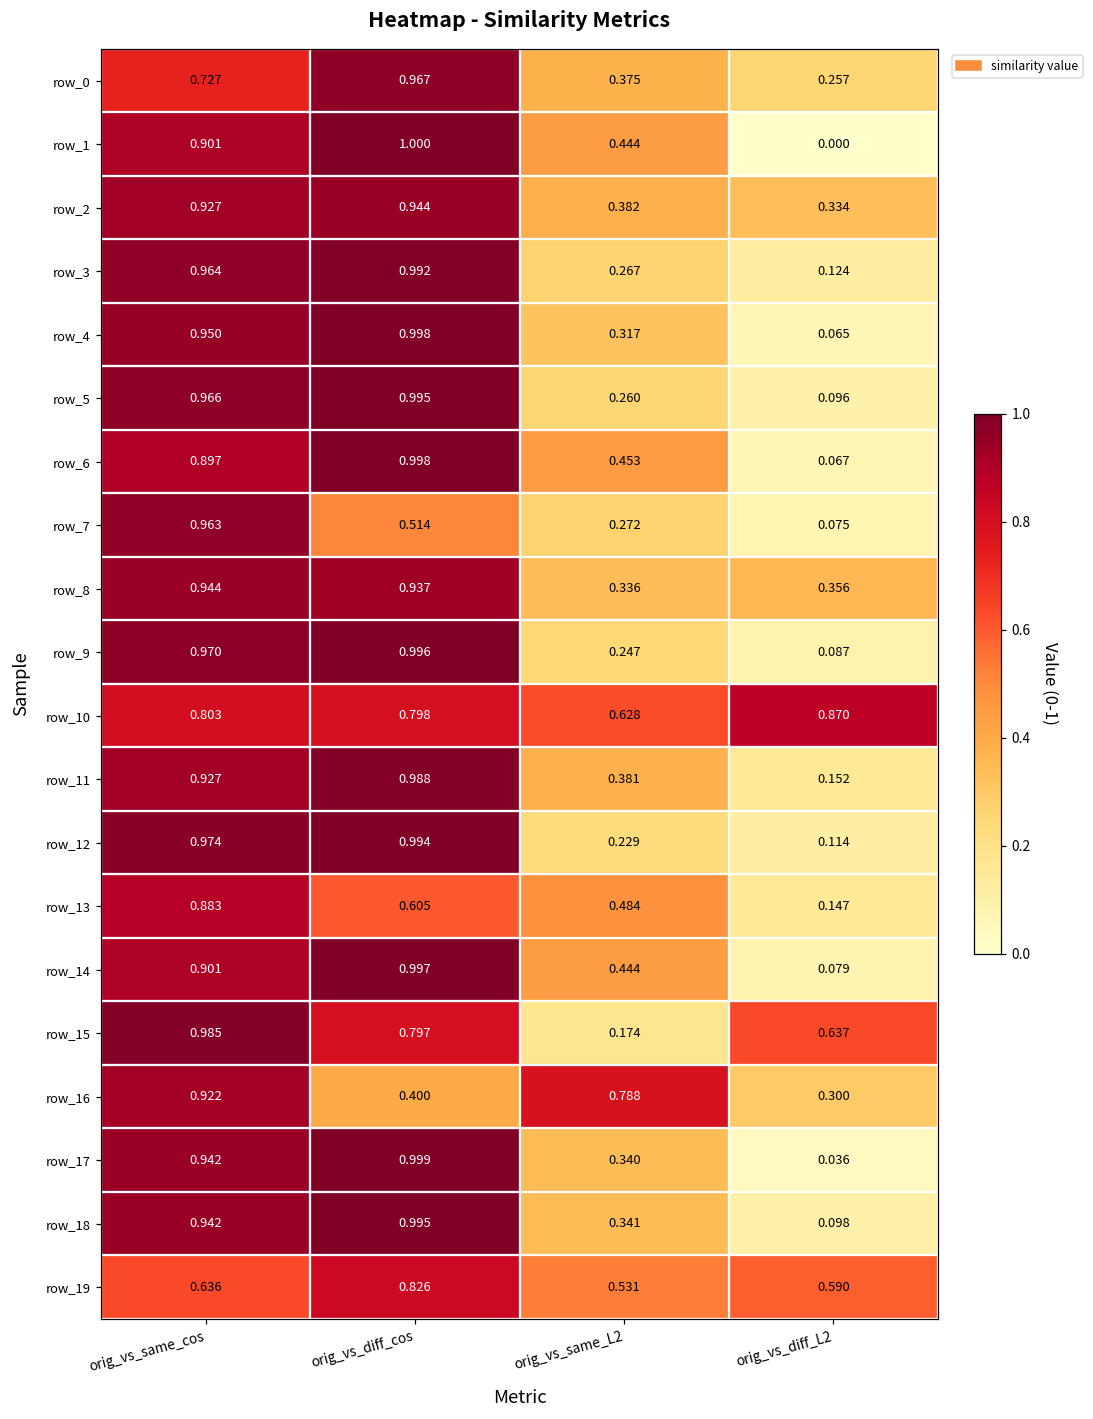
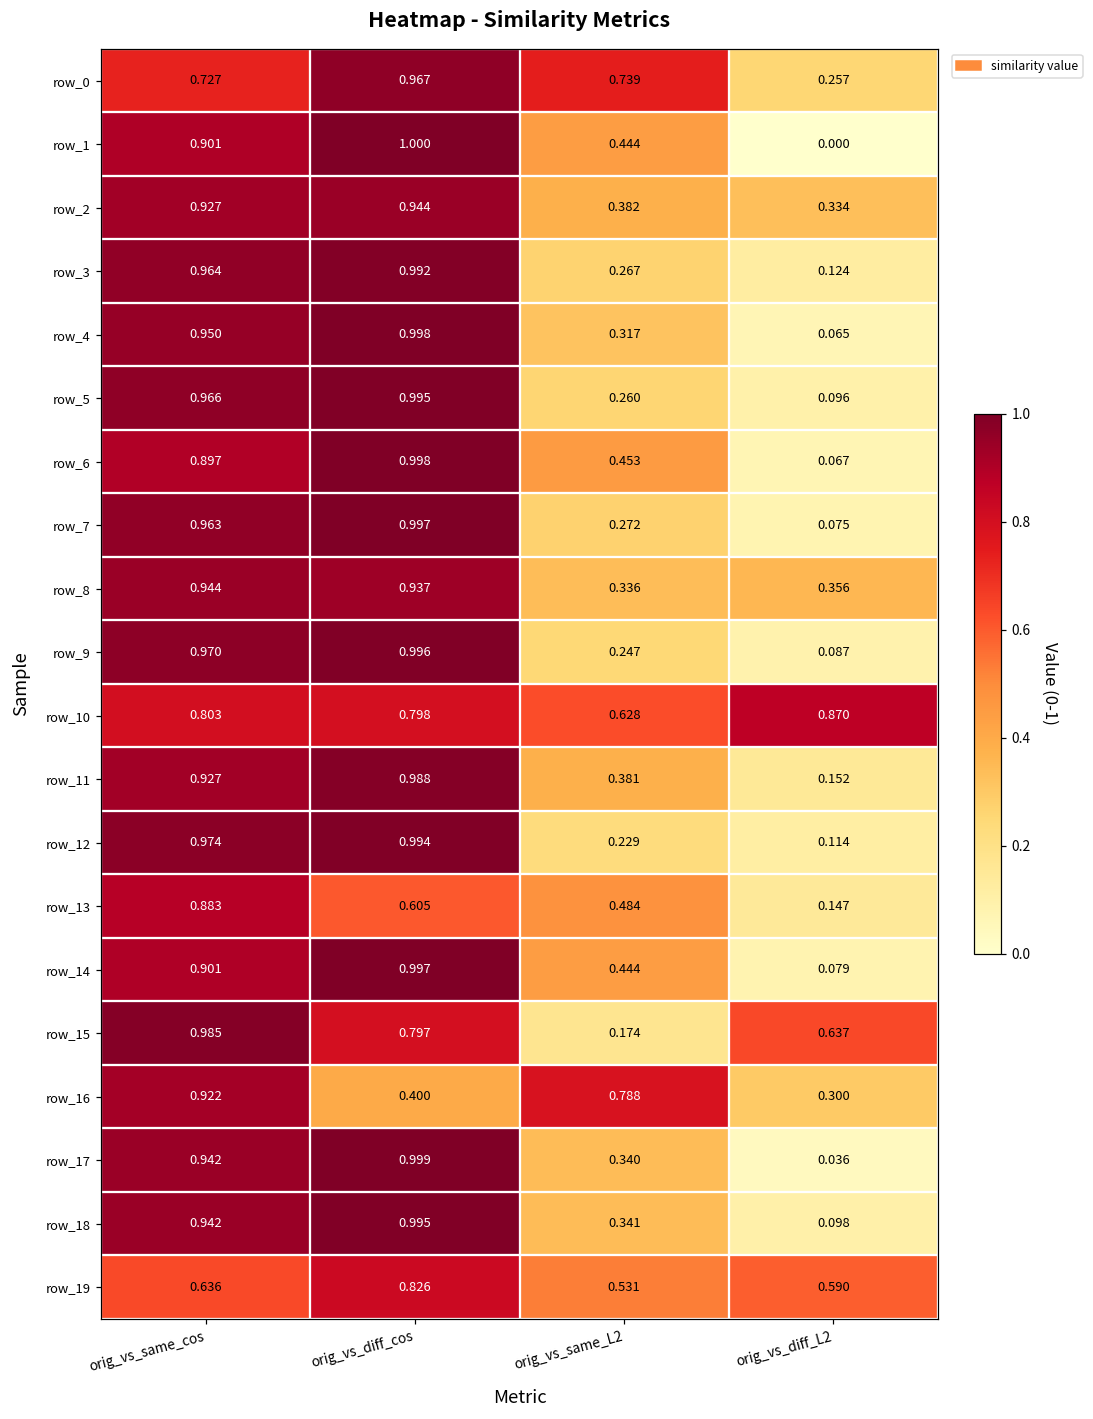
row_0, orig_vs_same_L2: 0.375 -> 0.739
row_7, orig_vs_diff_cos: 0.514 -> 0.997
